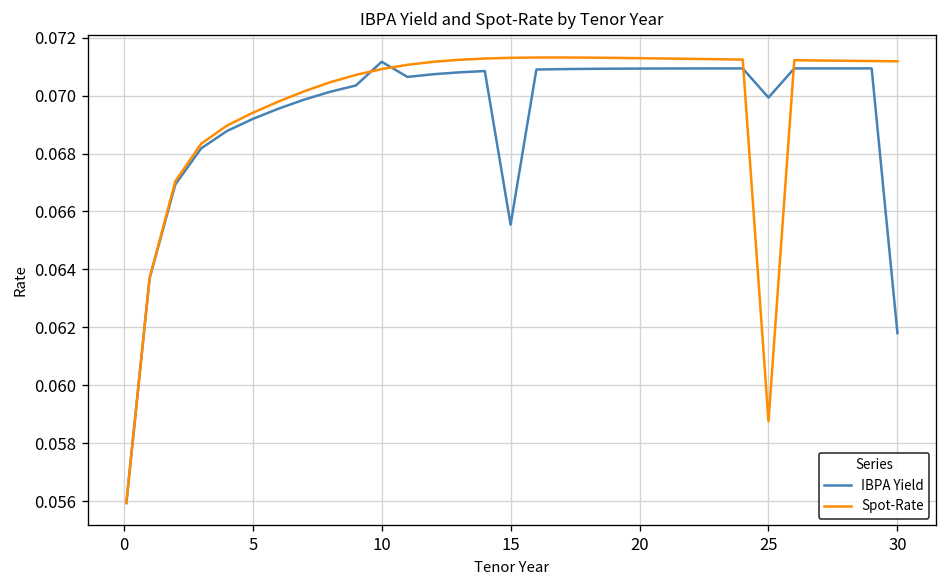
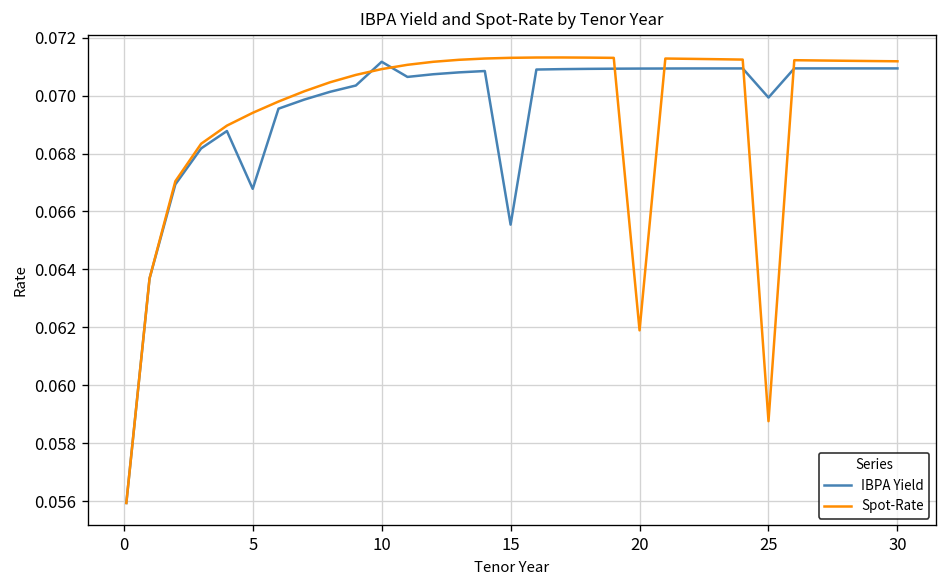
IBPA Yield, 5: 0.0692 -> 0.0668
Spot-Rate, 20: 0.0713 -> 0.0619
IBPA Yield, 30: 0.0618 -> 0.0709
